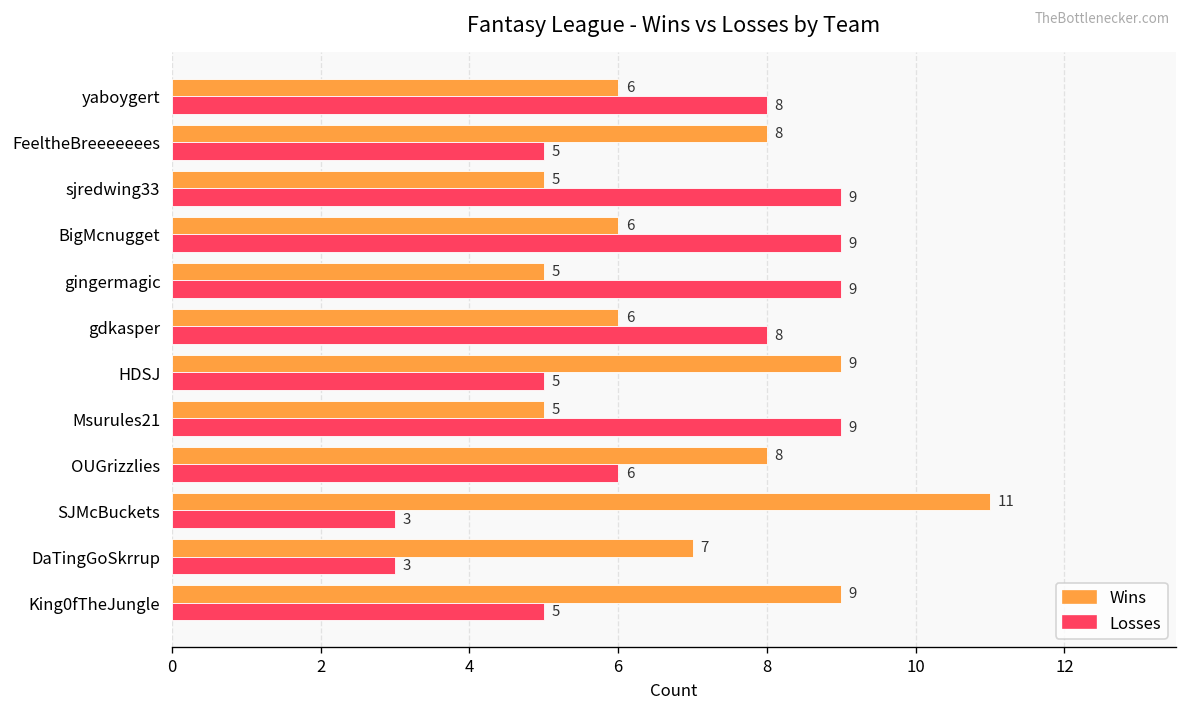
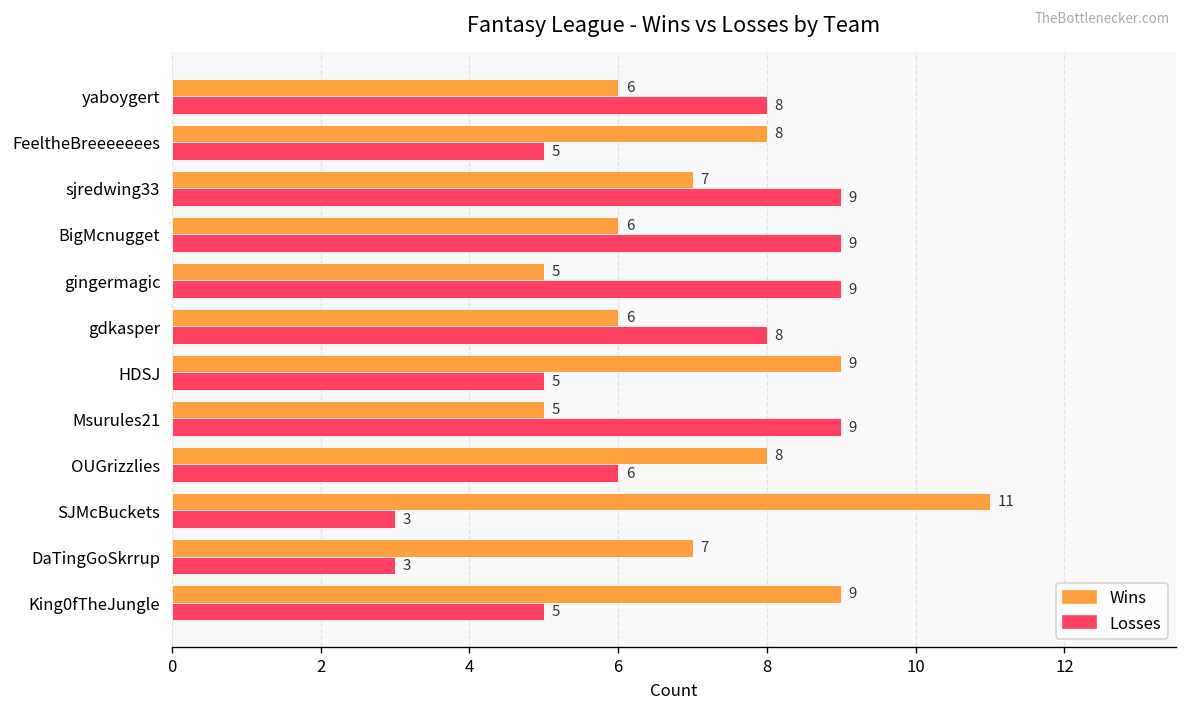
Wins, sjredwing33: 5 -> 7
